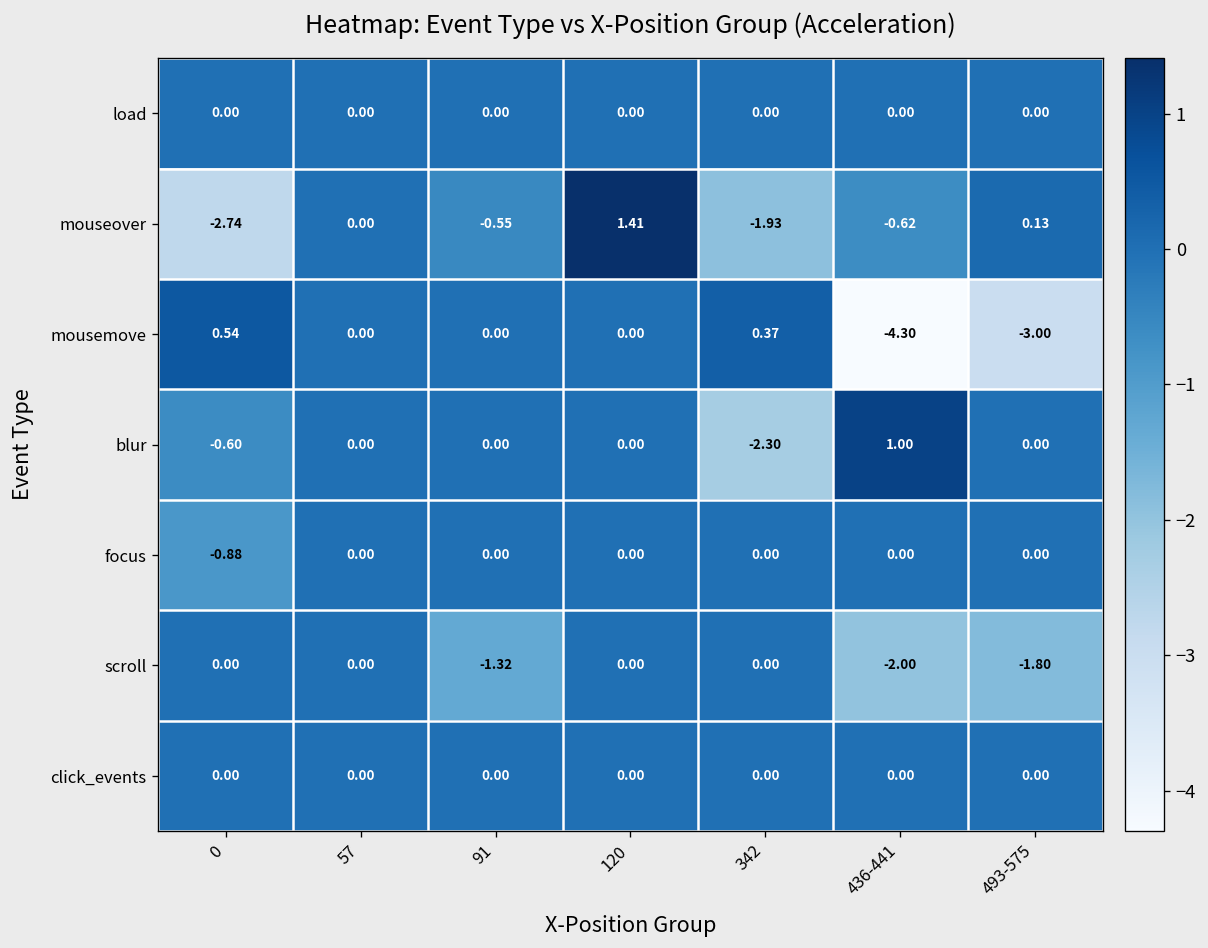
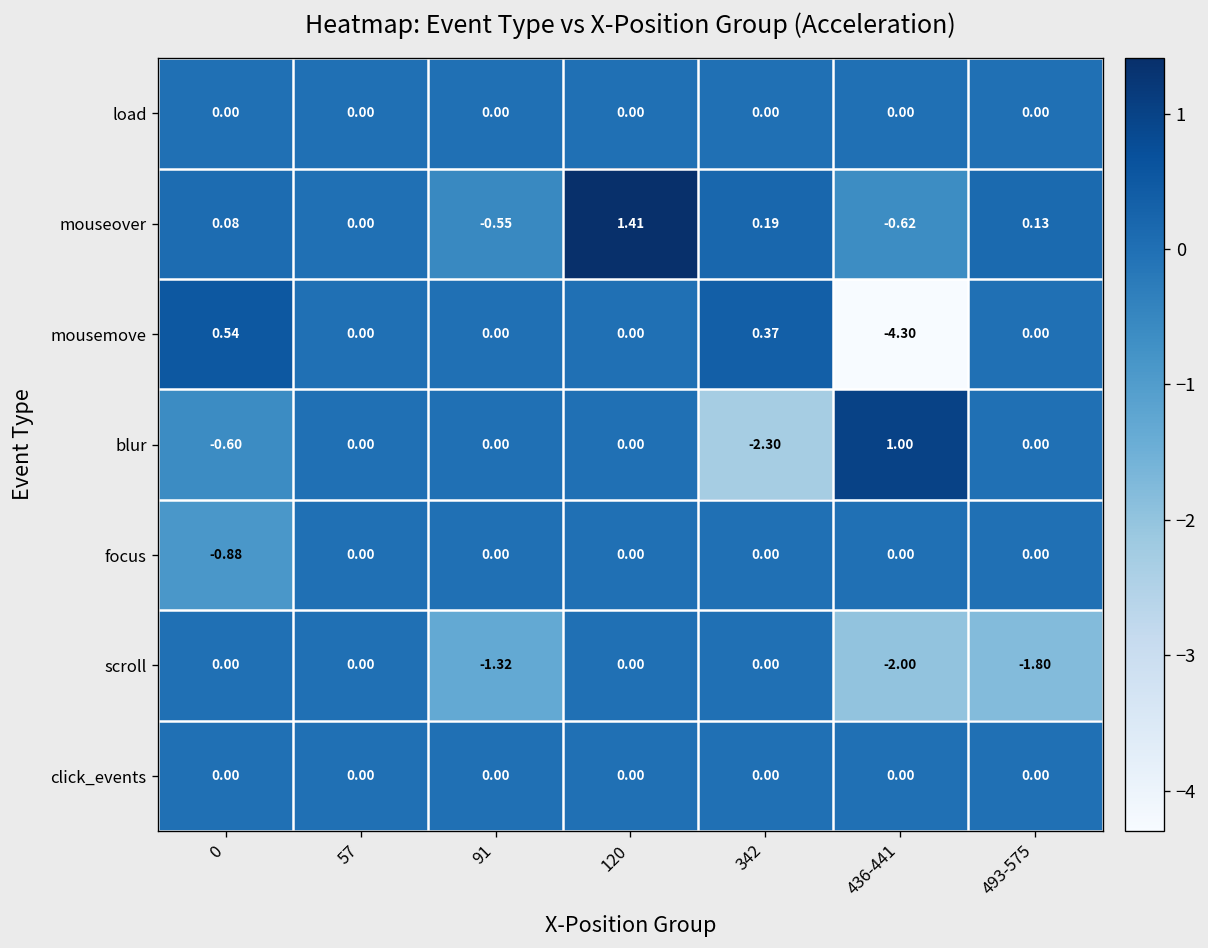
mouseover, 0: -2.74 -> 0.08
mouseover, 342: -1.93 -> 0.19
mousemove, 493-575: -3.00 -> 0.00
